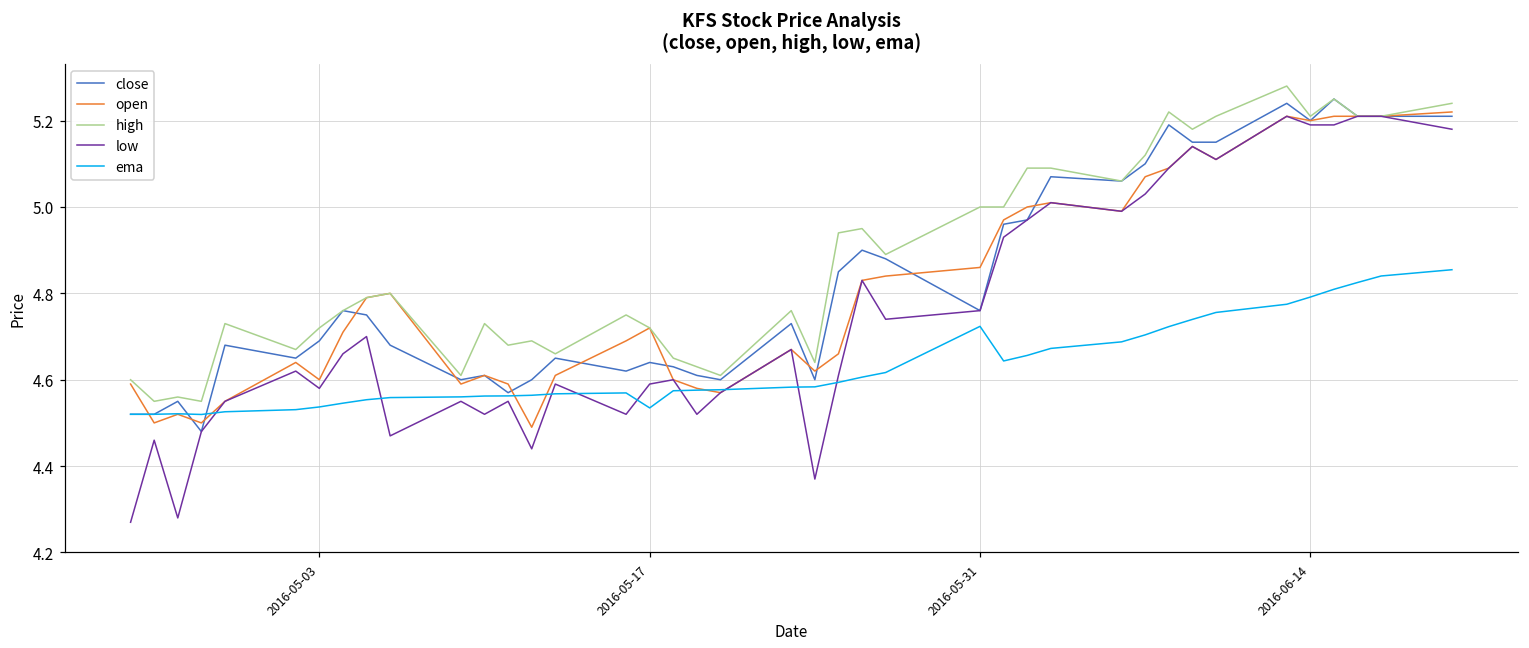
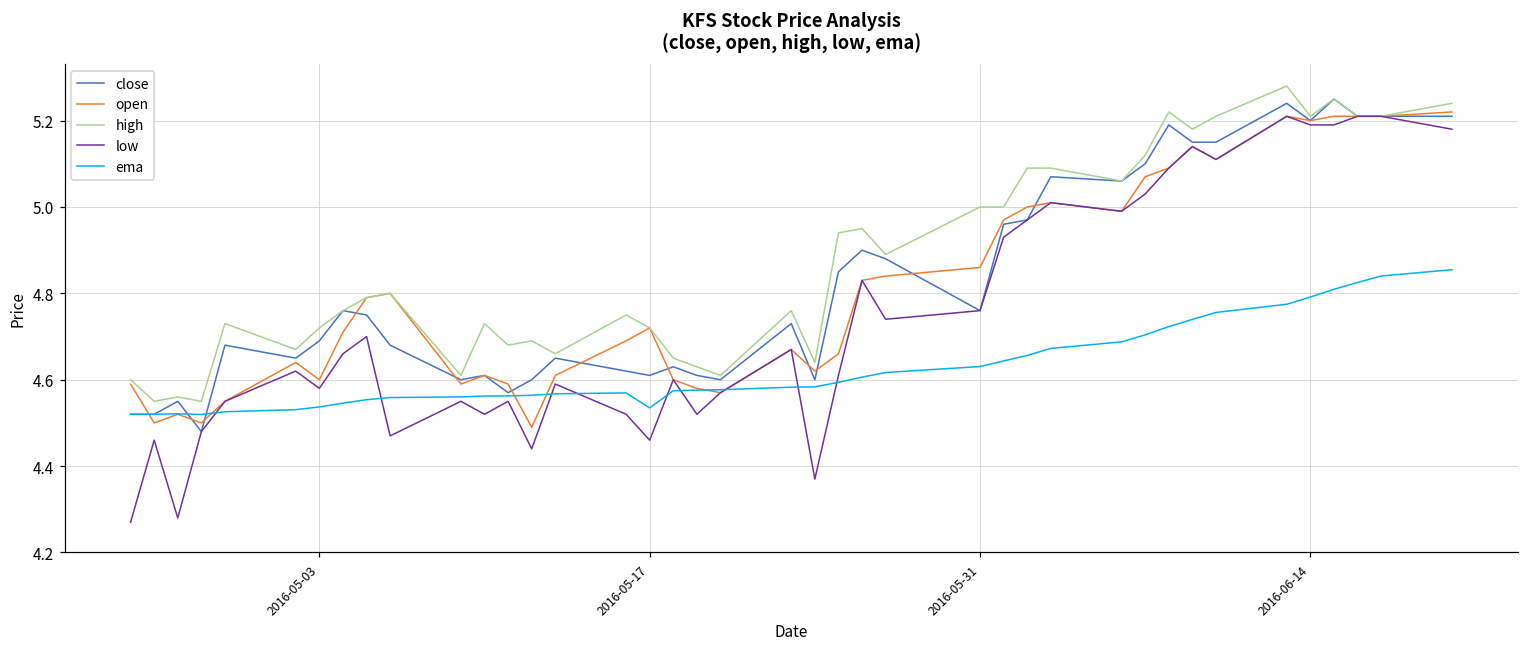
close, 2016-05-17: 4.64 -> 4.61
low, 2016-05-17: 4.59 -> 4.46
ema, 2016-05-31: 4.72 -> 4.63
